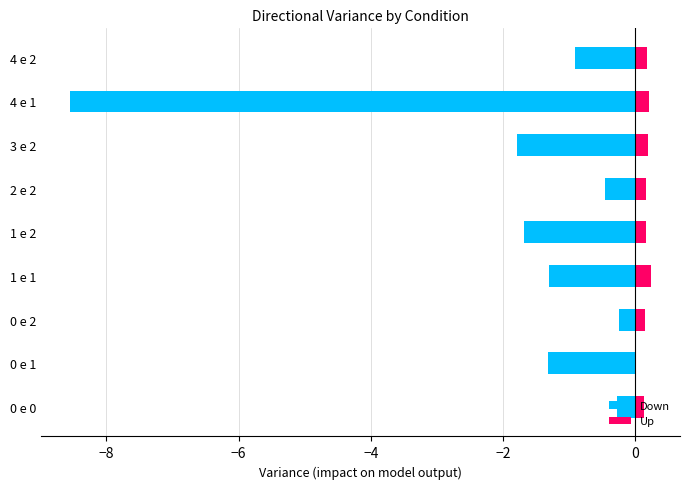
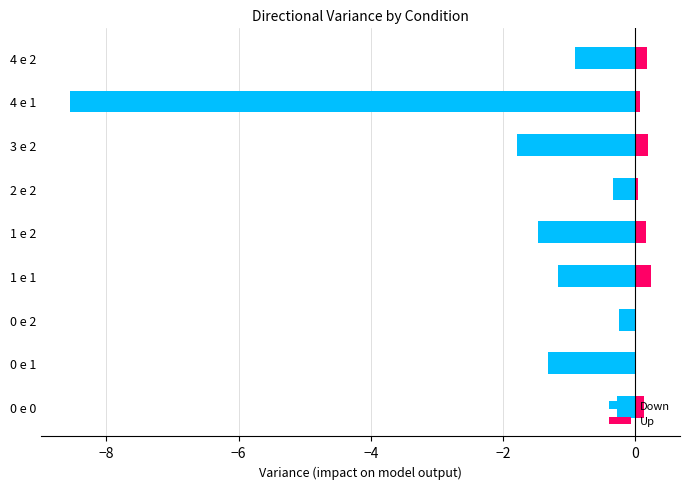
Up, 4 e 1: 0.2 -> 0.1
Down, 2 e 2: -0.5 -> -0.3
Up, 2 e 2: 0.2 -> 0.0
Down, 1 e 2: -1.7 -> -1.5
Down, 1 e 1: -1.3 -> -1.2
Up, 0 e 2: 0.1 -> 0.0
